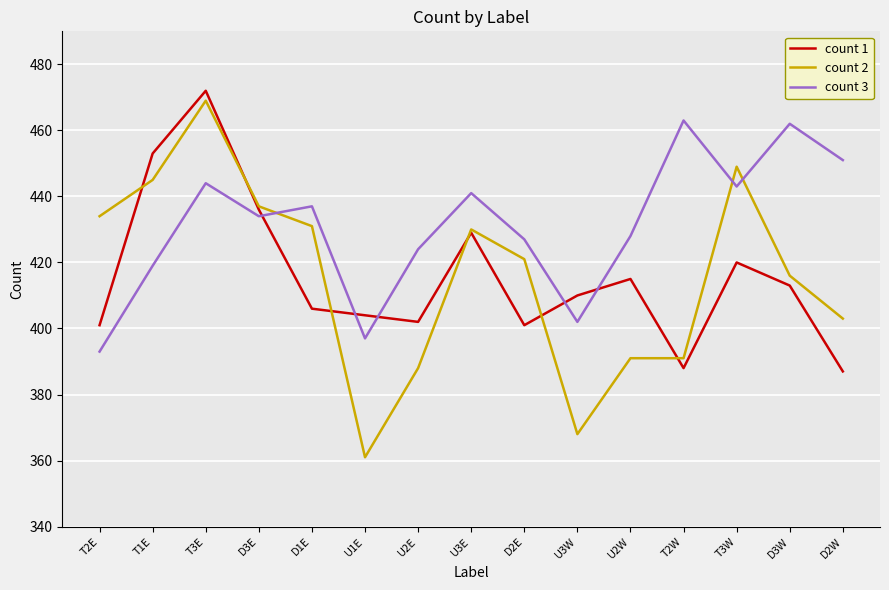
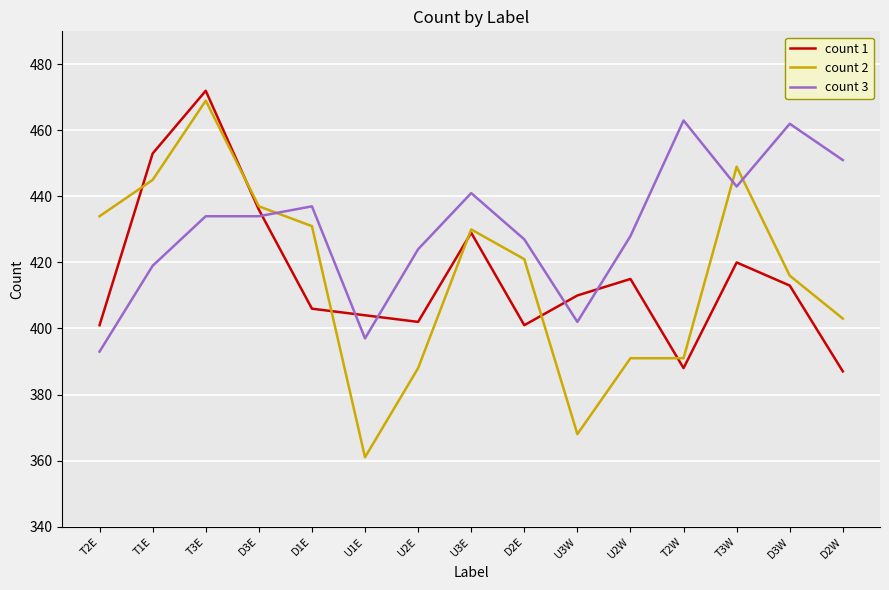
count 3, T3E: 444 -> 434
